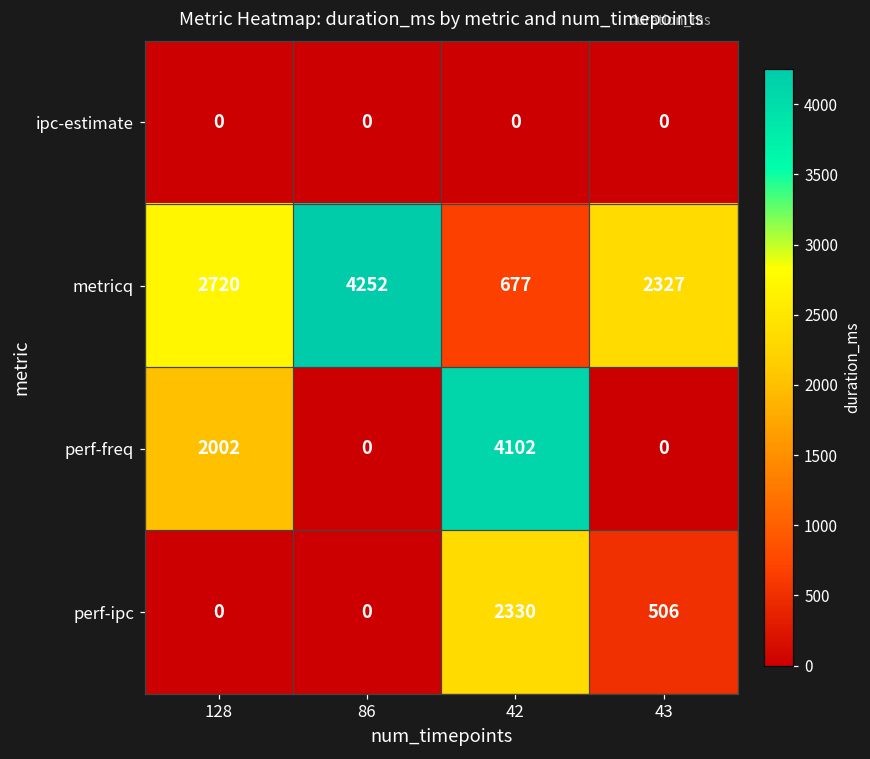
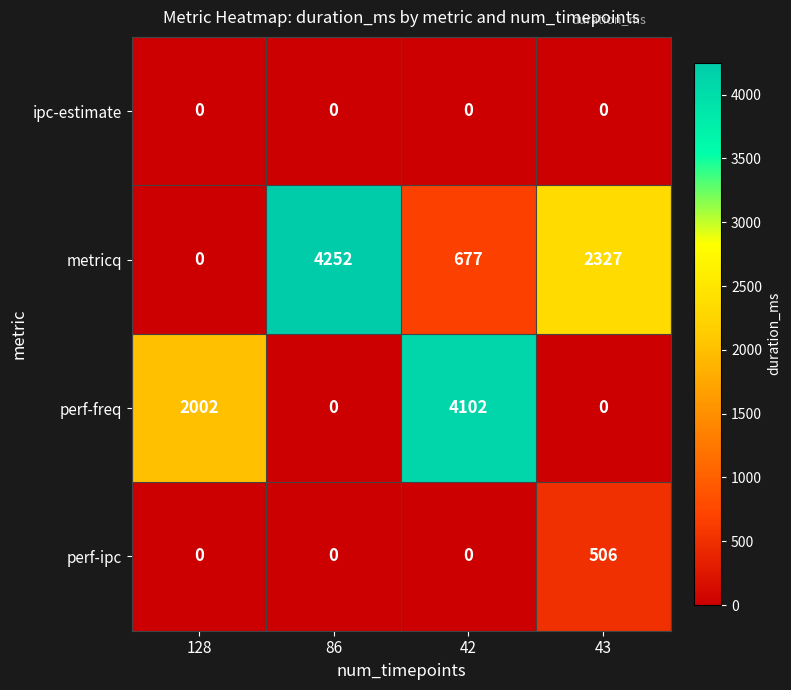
metricq, 128: 2720 -> 0
perf-ipc, 42: 2330 -> 0
